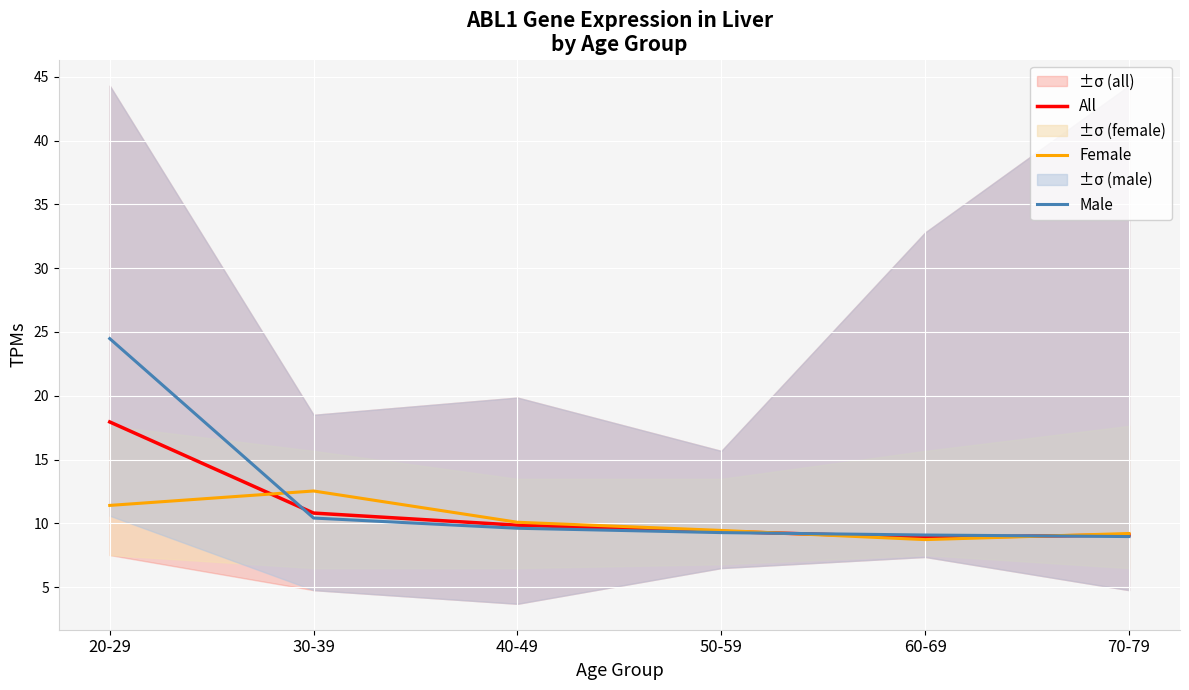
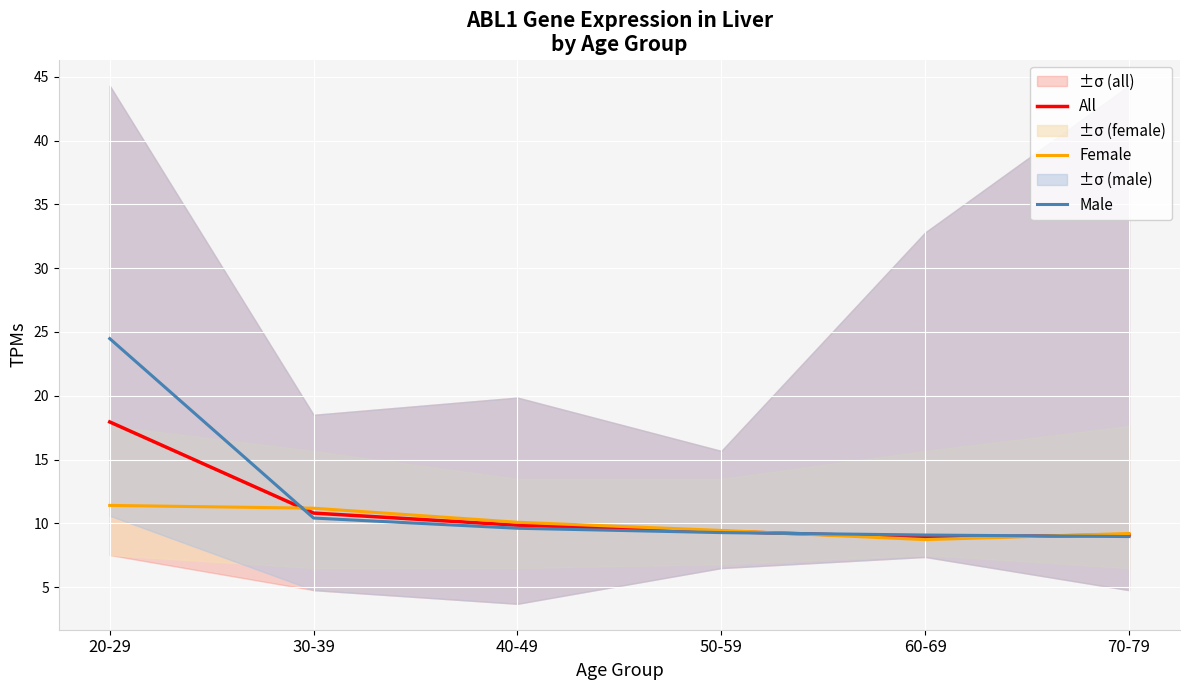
Female, 30-39: 12.5 -> 11.2
